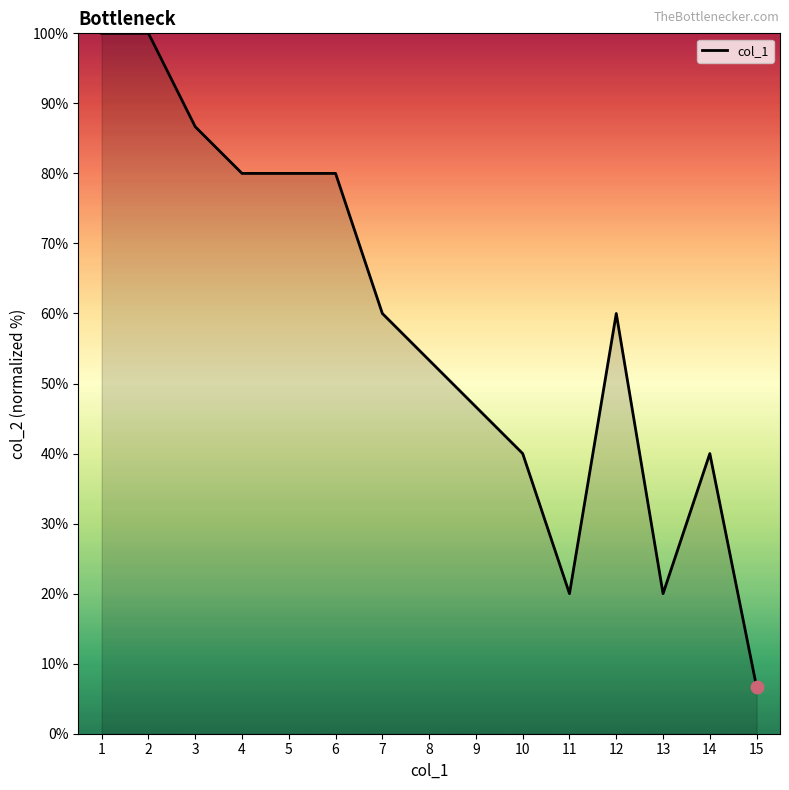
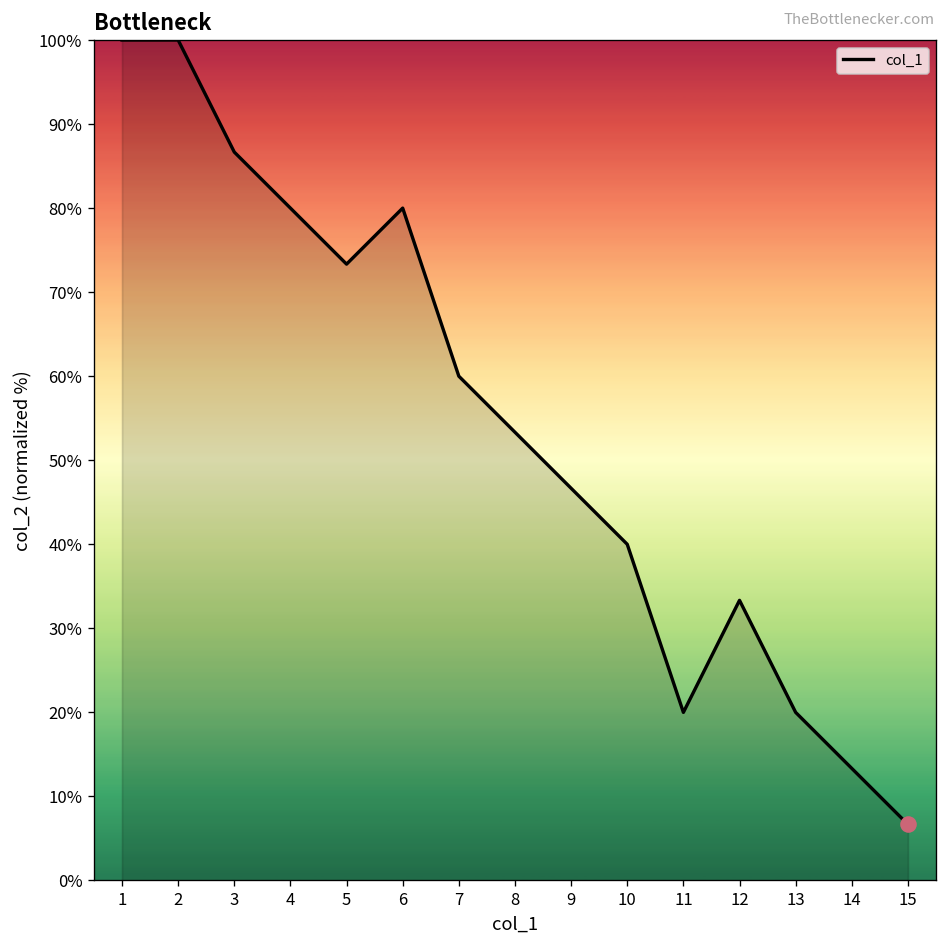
col_1, 5: 80% -> 73%
col_1, 12: 60% -> 33%
col_1, 14: 40% -> 13%
